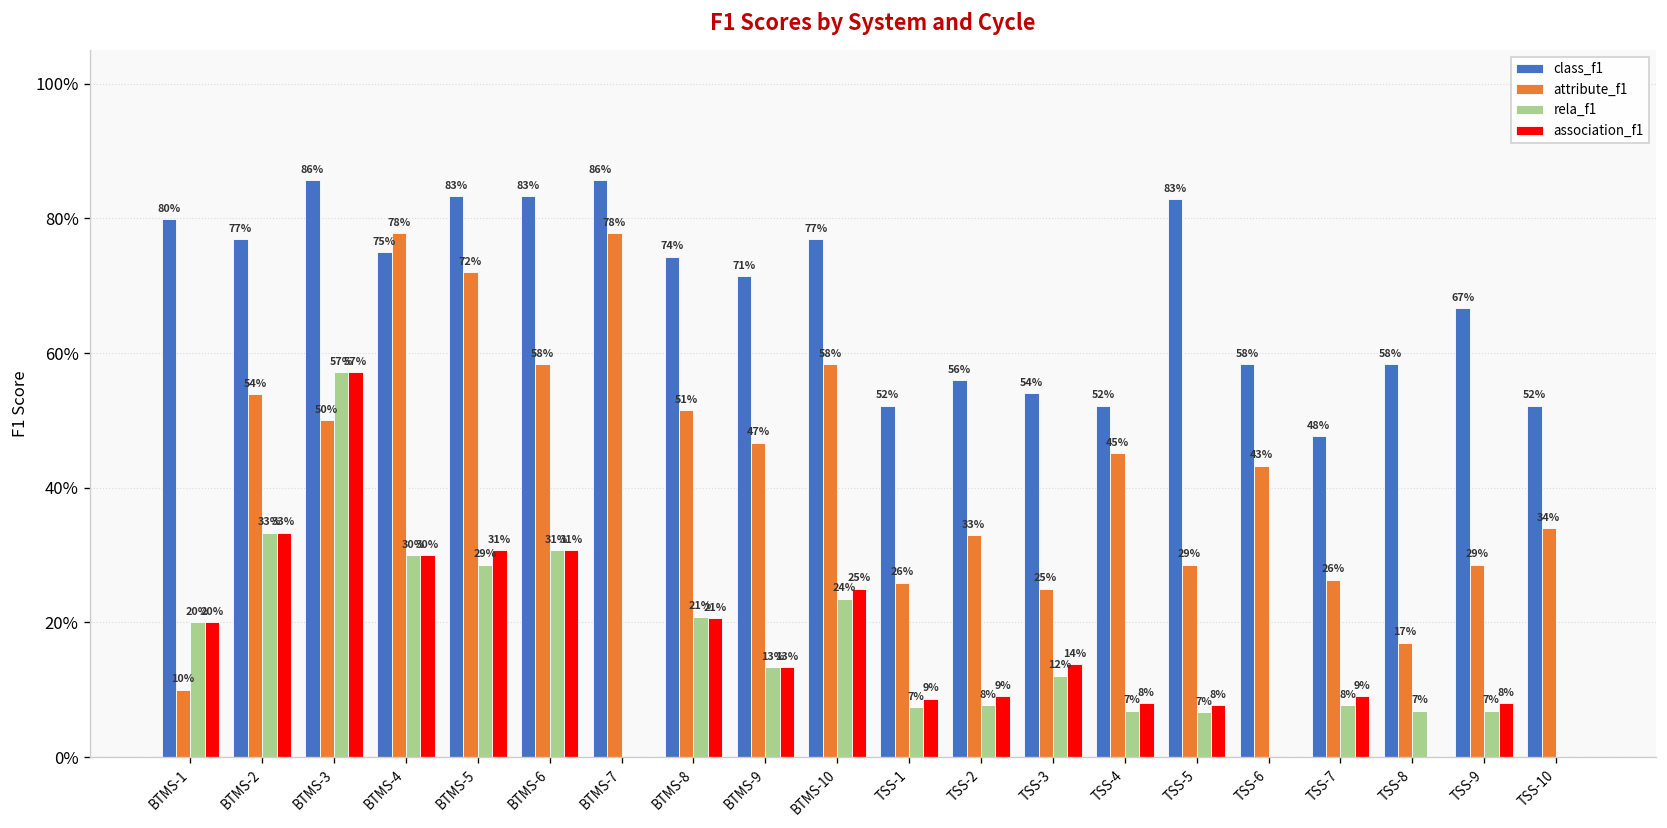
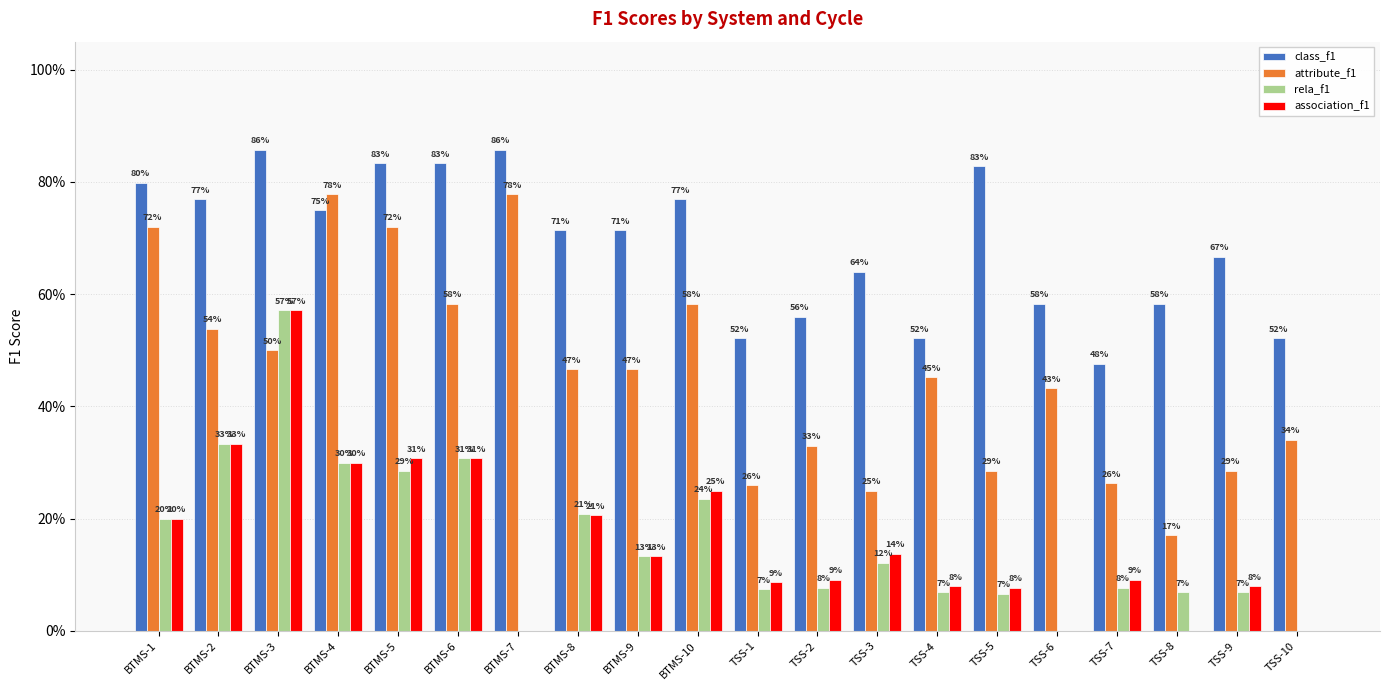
attribute_f1, BTMS-1: 10% -> 72%
class_f1, BTMS-8: 74% -> 71%
attribute_f1, BTMS-8: 51% -> 47%
class_f1, TSS-3: 54% -> 64%
